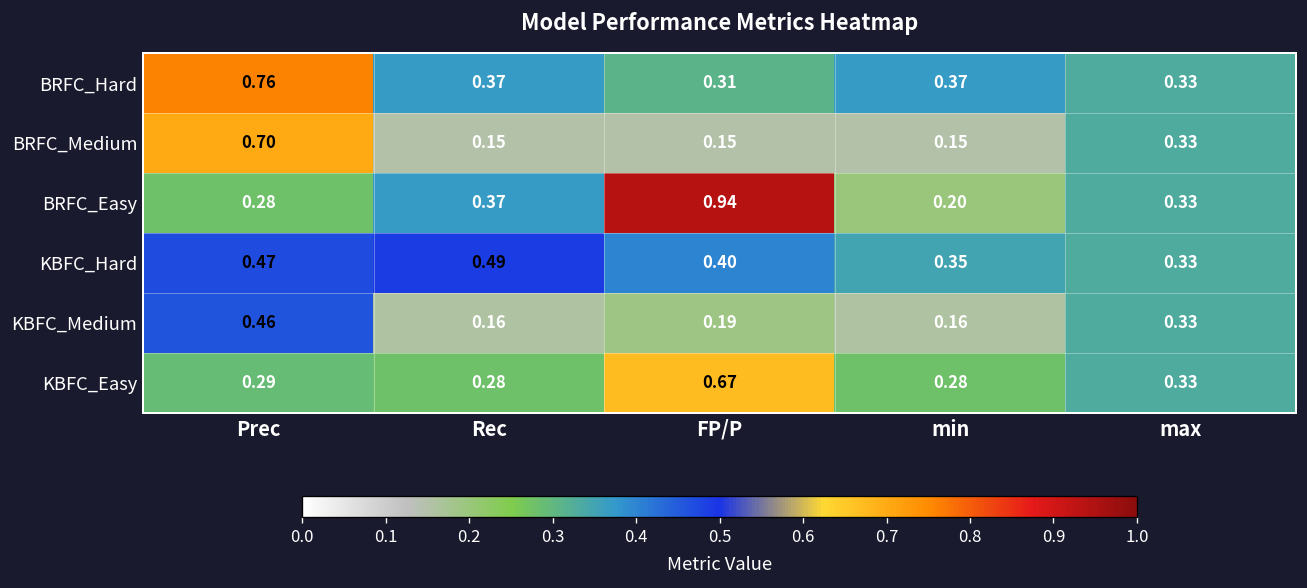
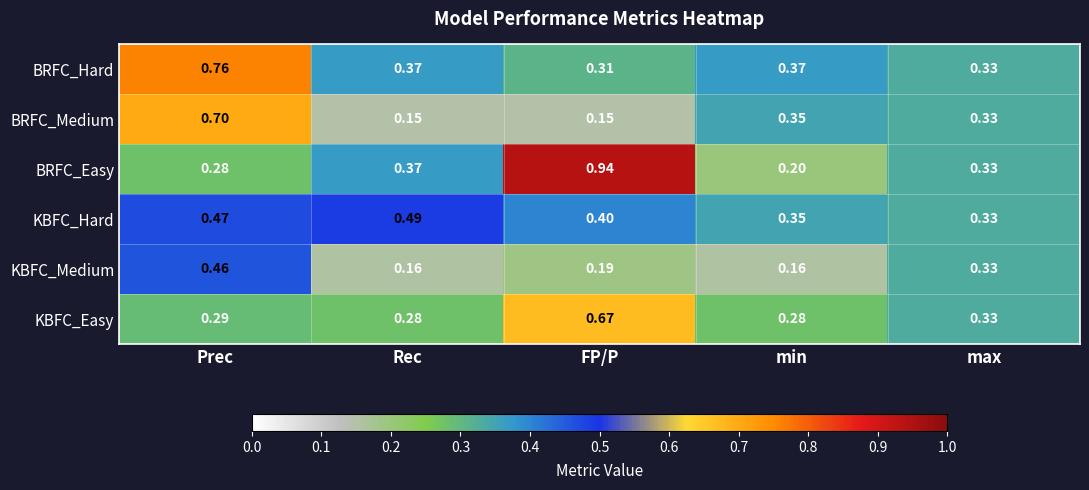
BRFC_Medium, min: 0.15 -> 0.35
